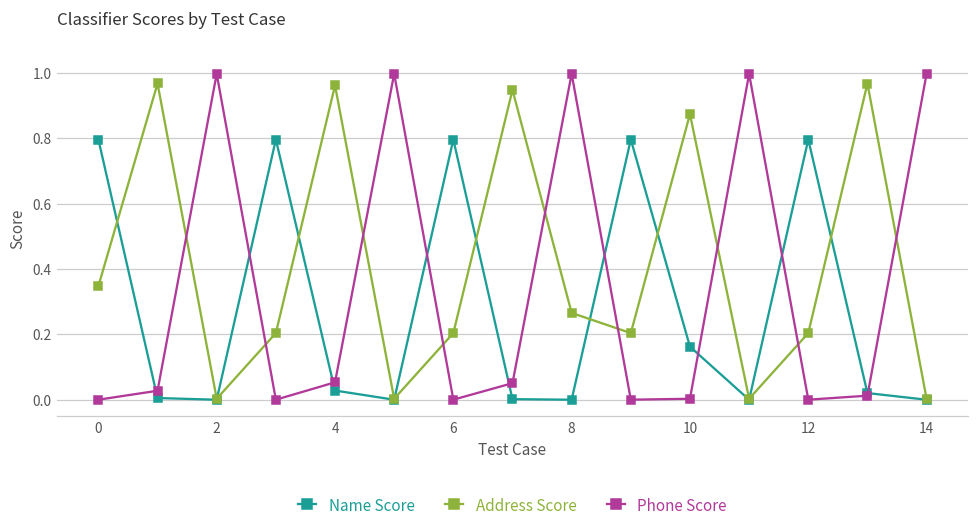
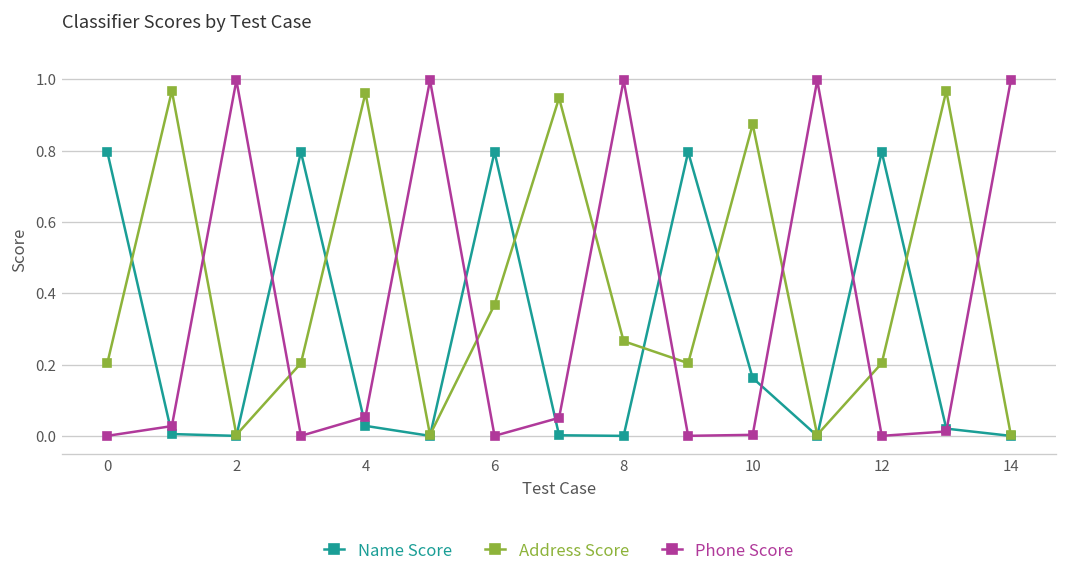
Address Score, 0: 0.35 -> 0.20
Address Score, 6: 0.20 -> 0.37
